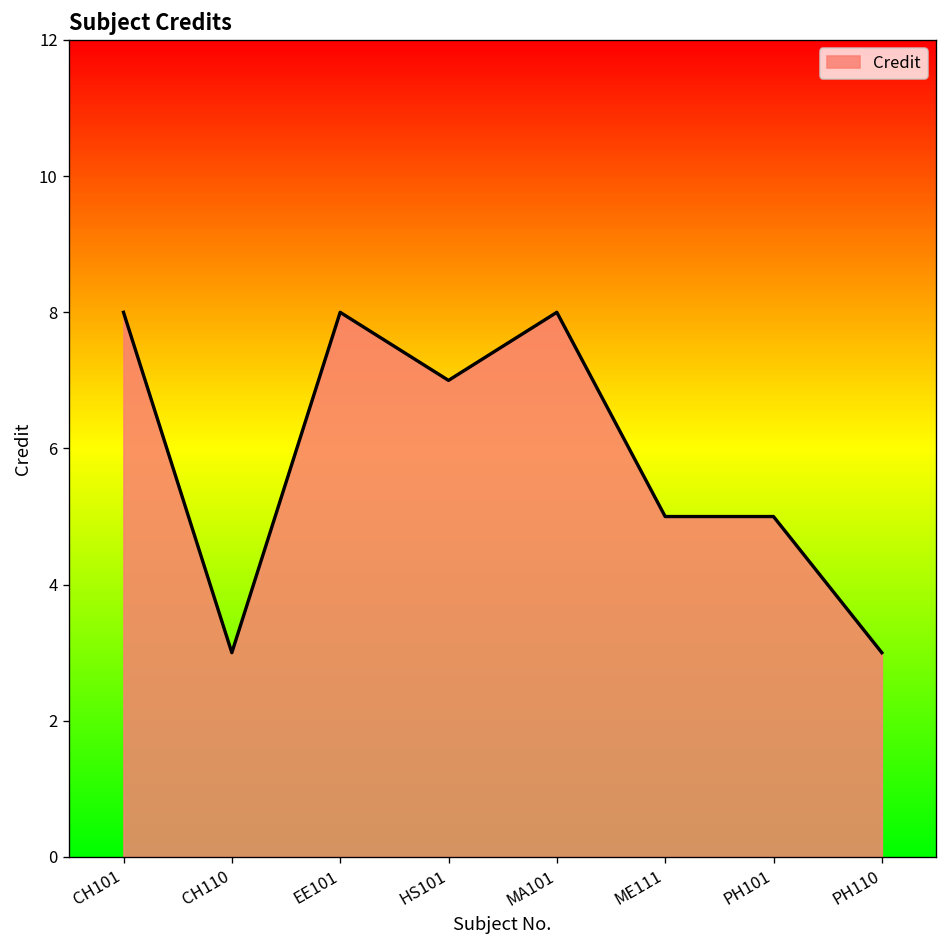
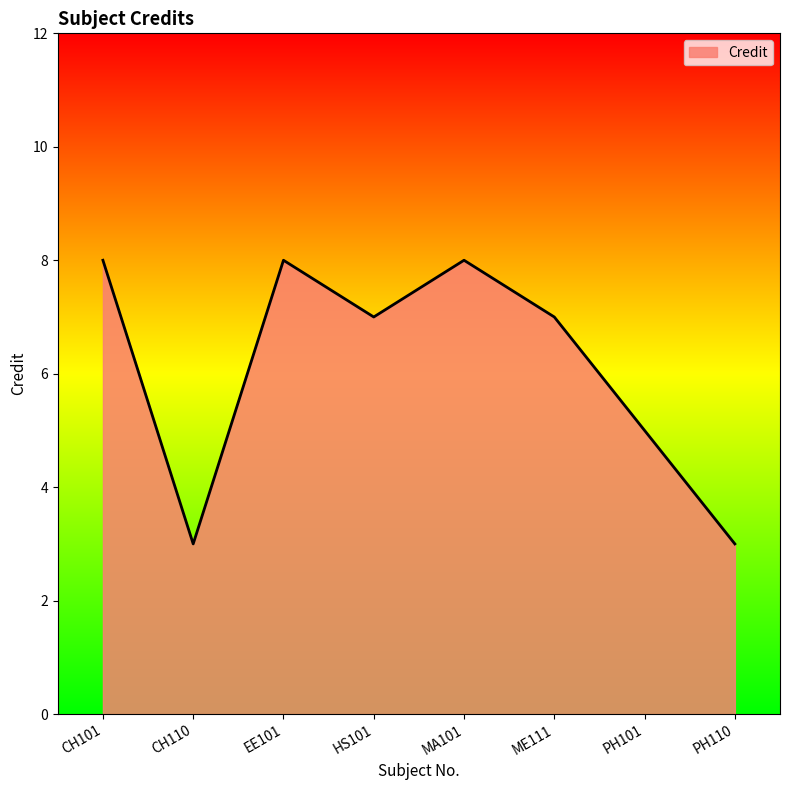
ME111: 5 -> 7
